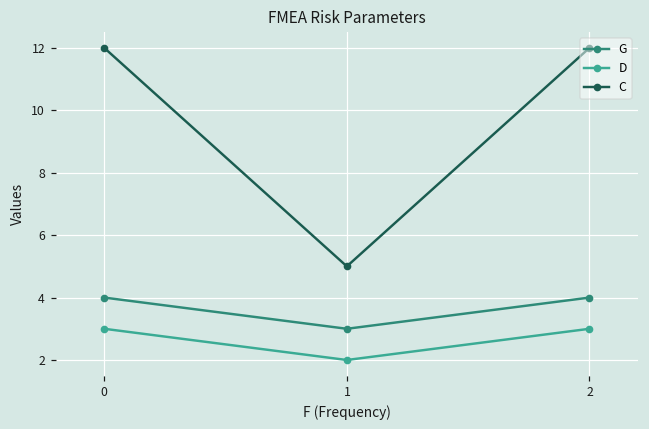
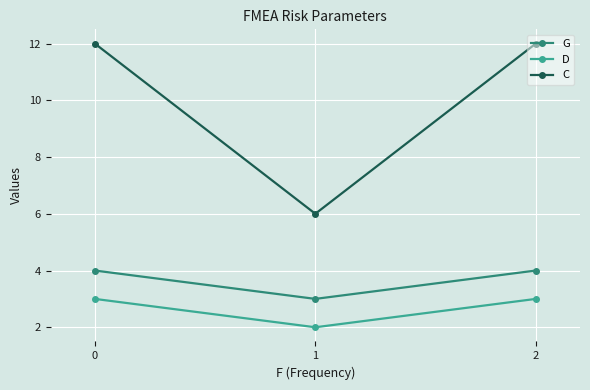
C, 1: 5 -> 6
